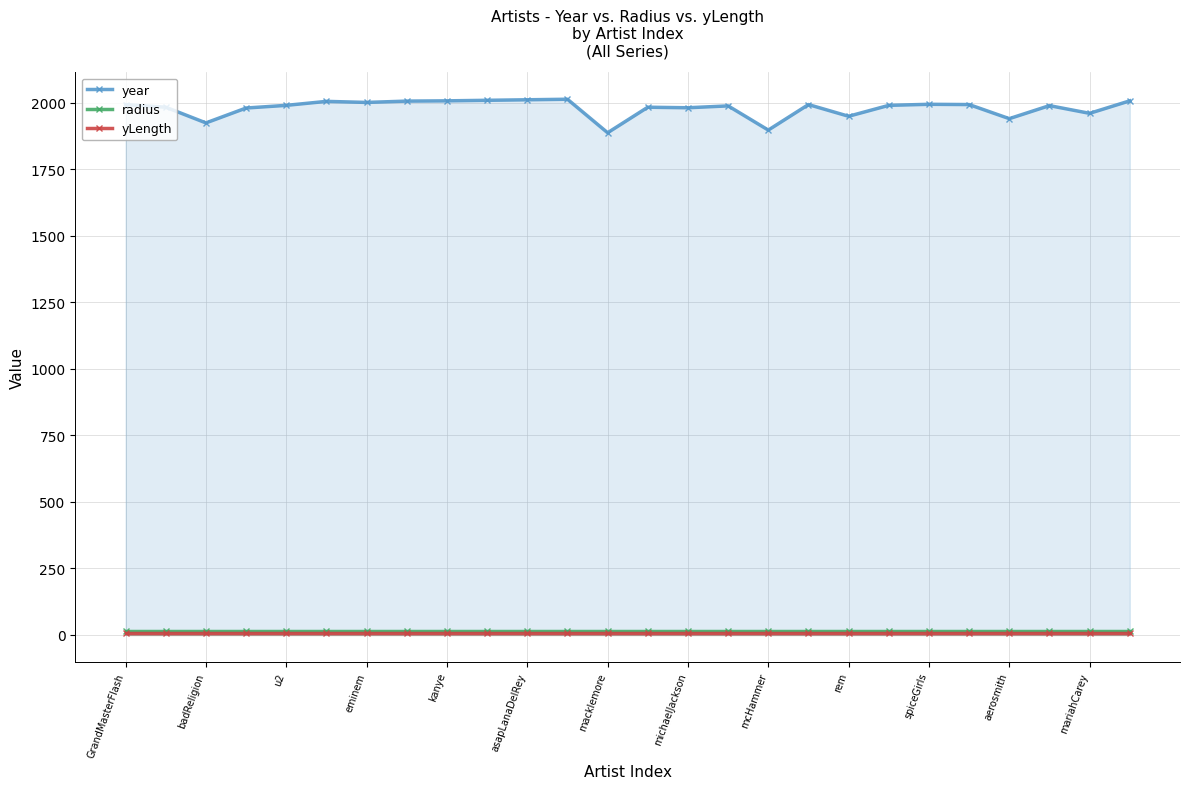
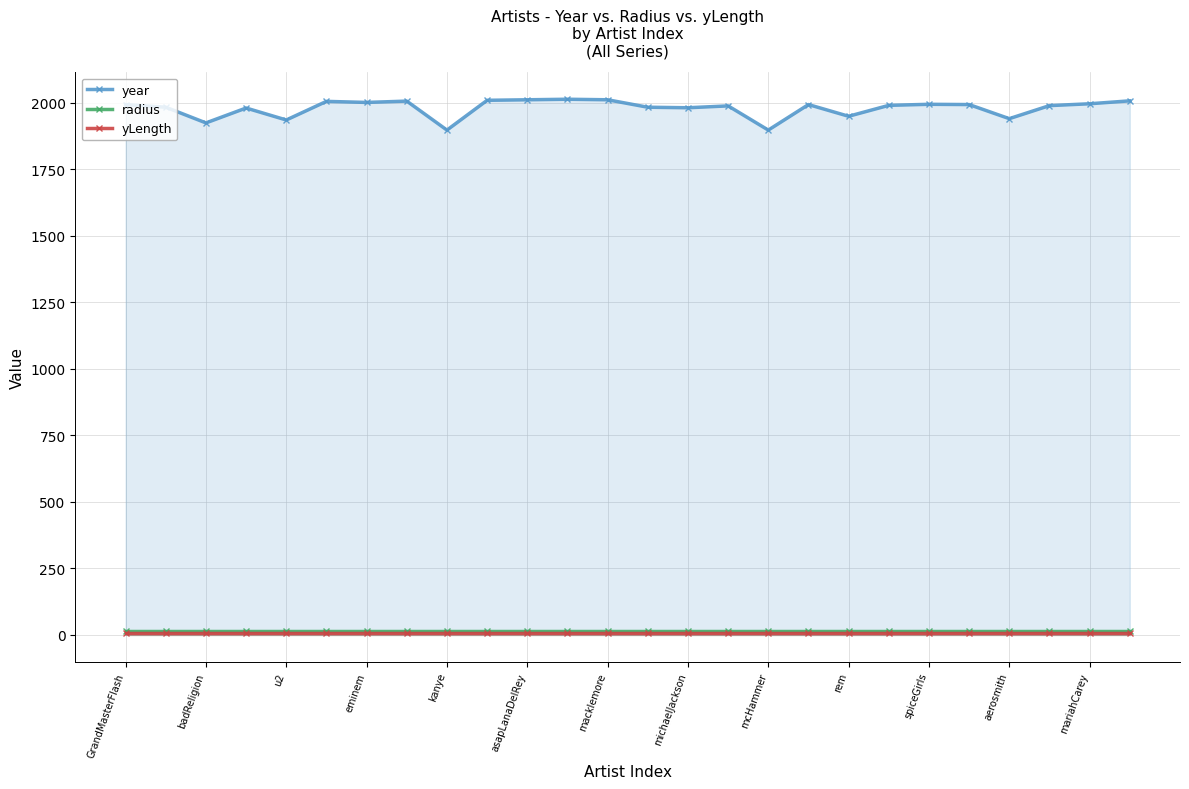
year, u2: 1990 -> 1940
year, kanye: 2010 -> 1900
year, macklemore: 1890 -> 2010
year, mariahCarey: 1960 -> 2000
